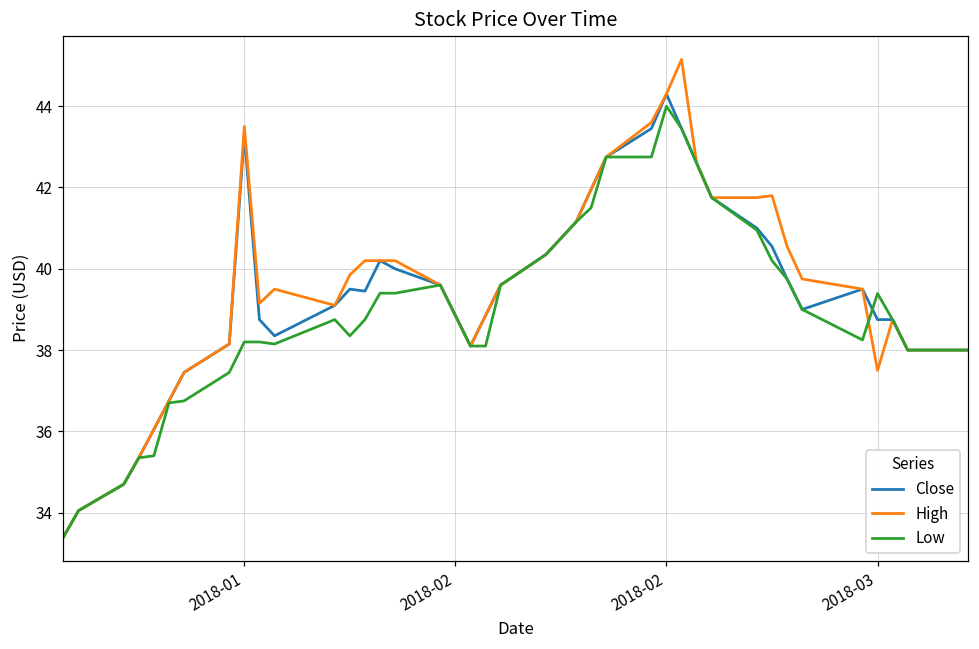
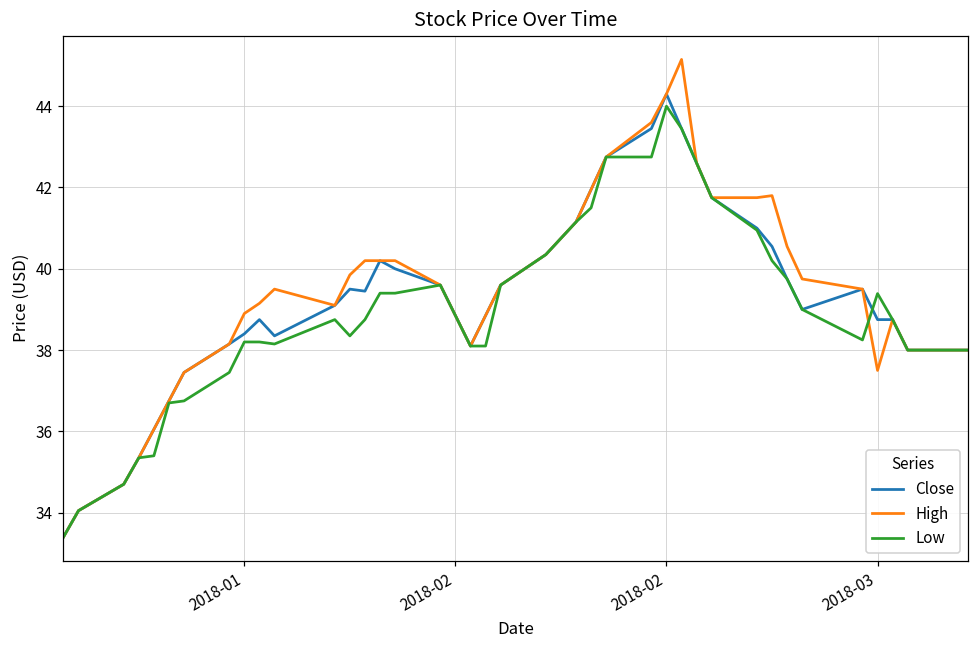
Close, 2018-01: 43.3 -> 38.4
High, 2018-01: 43.5 -> 38.9
